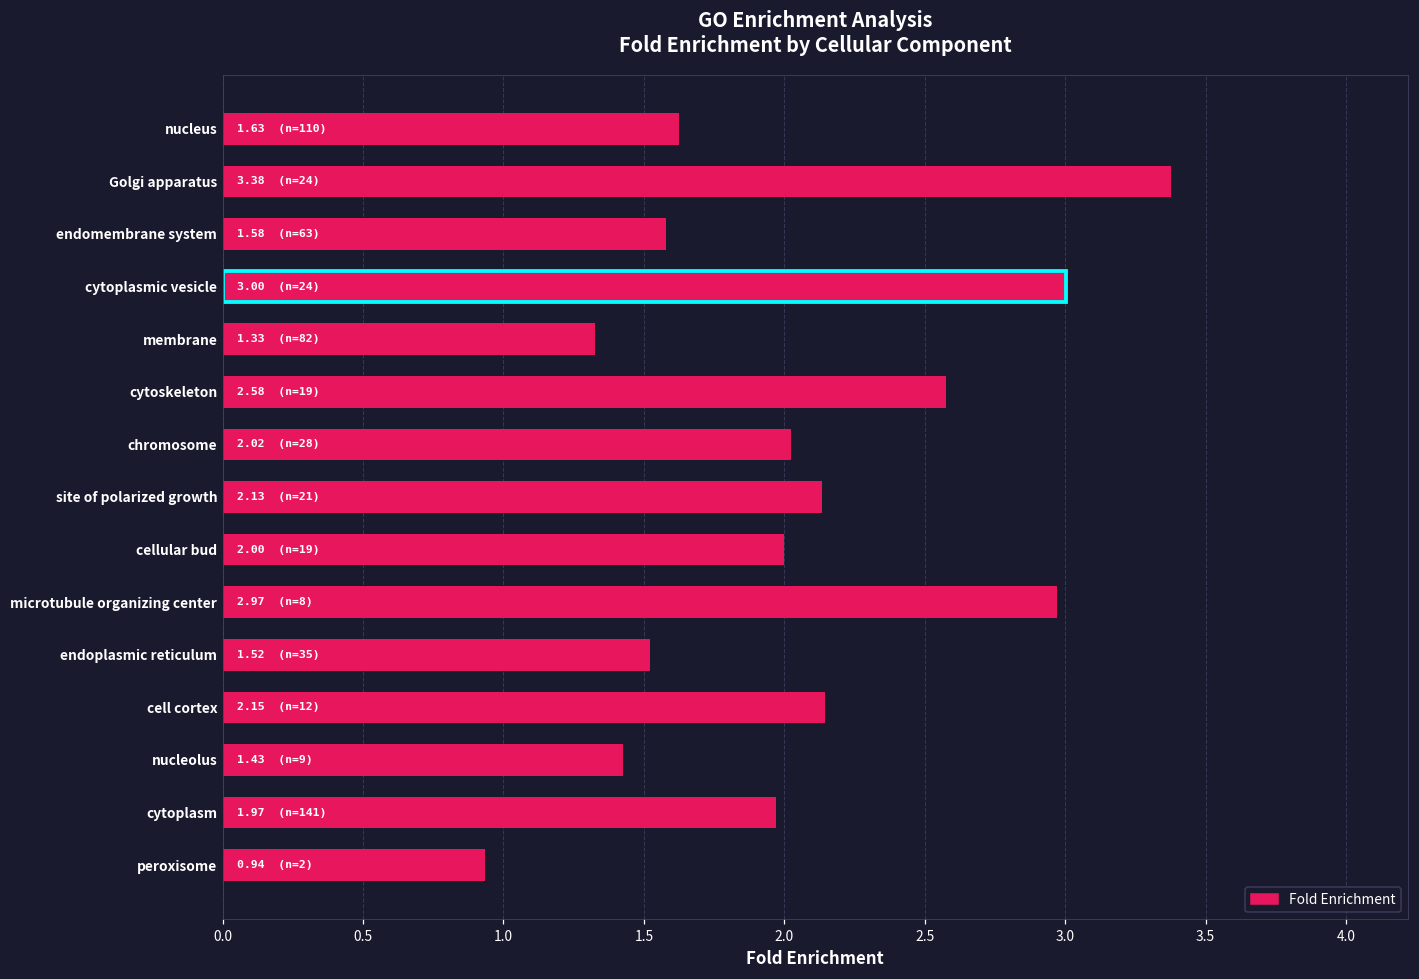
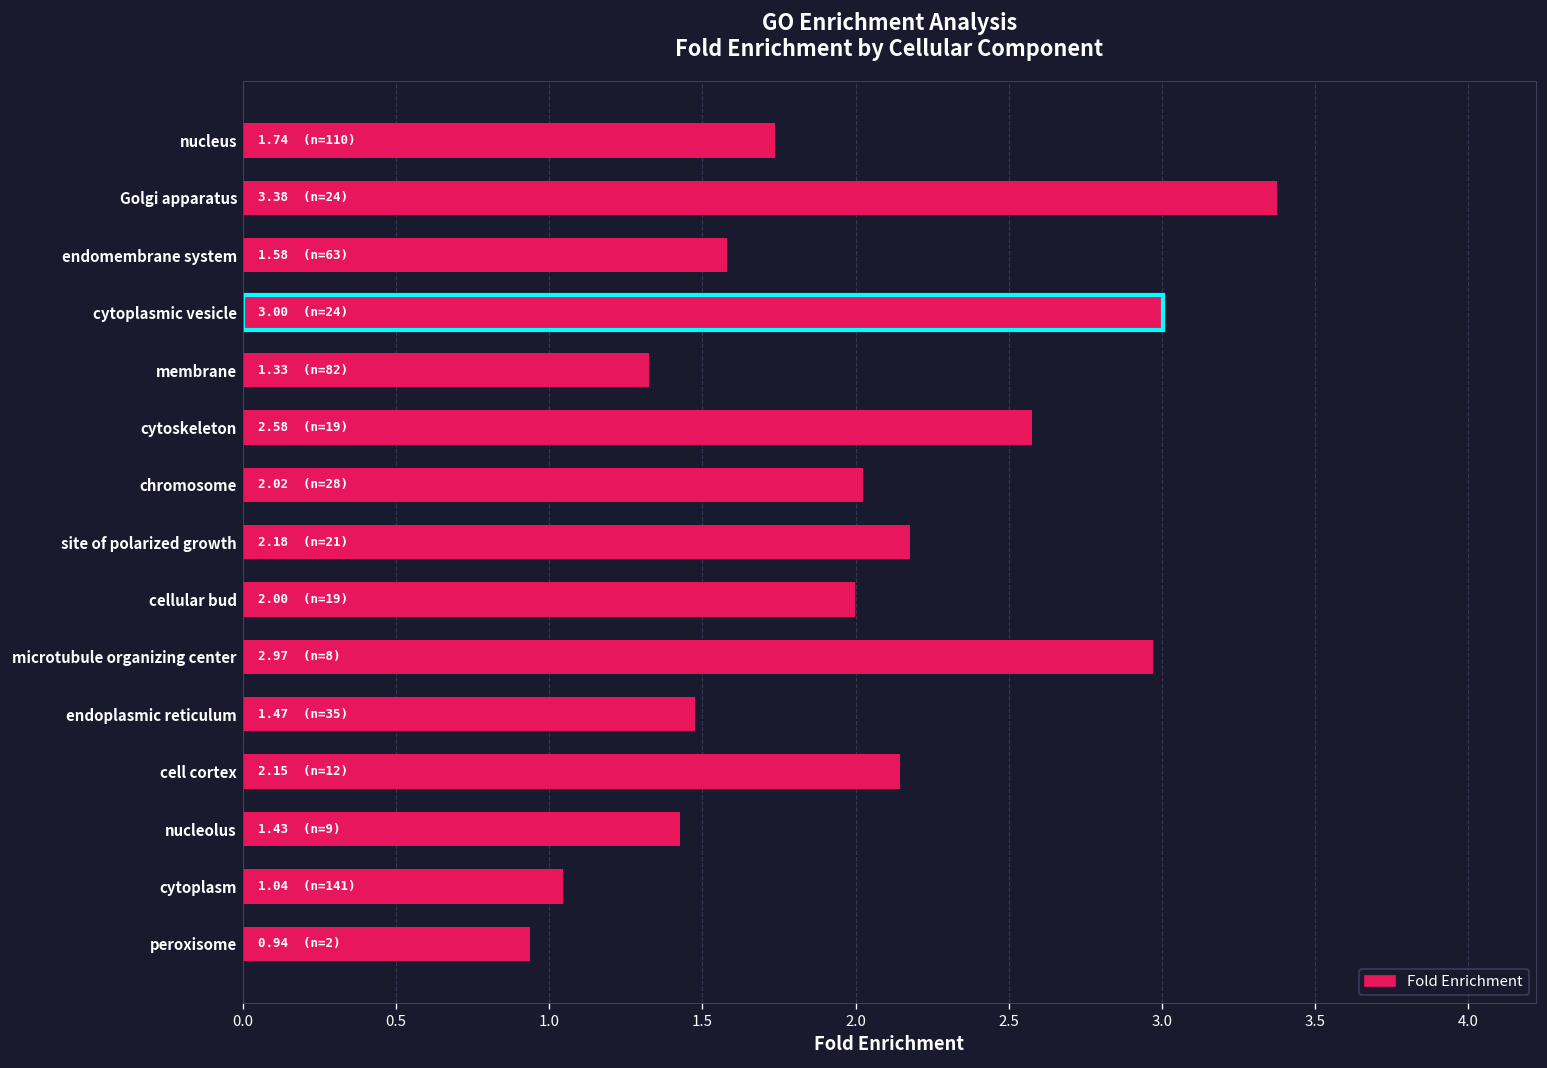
nucleus: 1.63 -> 1.74
site of polarized growth: 2.13 -> 2.18
endoplasmic reticulum: 1.52 -> 1.47
cytoplasm: 1.97 -> 1.04
